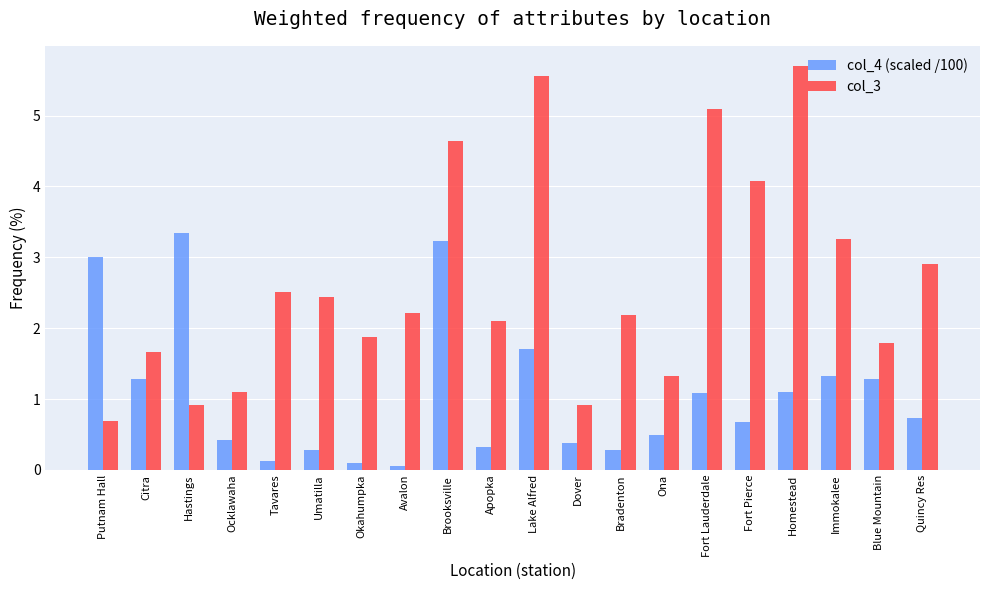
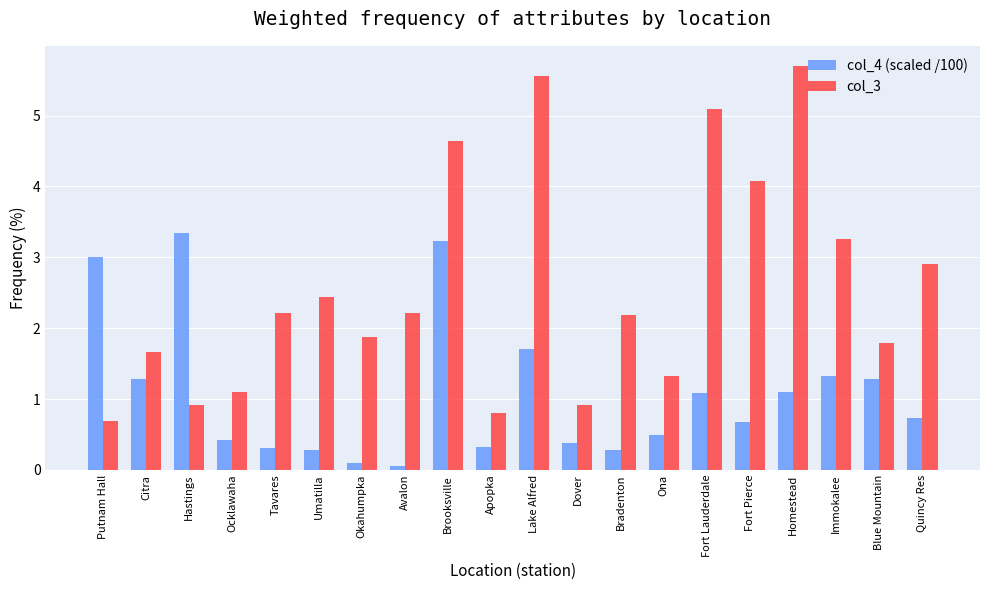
col_4 (scaled /100), Tavares: 0.1 -> 0.3
col_3, Tavares: 2.5 -> 2.2
col_3, Apopka: 2.1 -> 0.8
